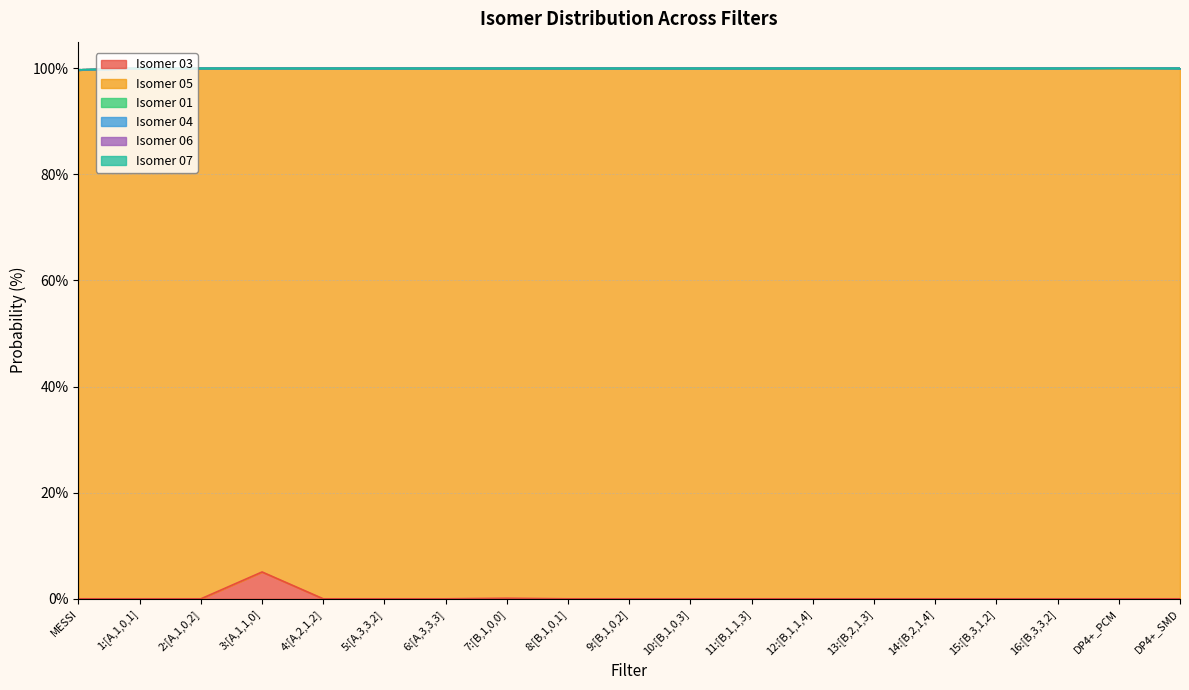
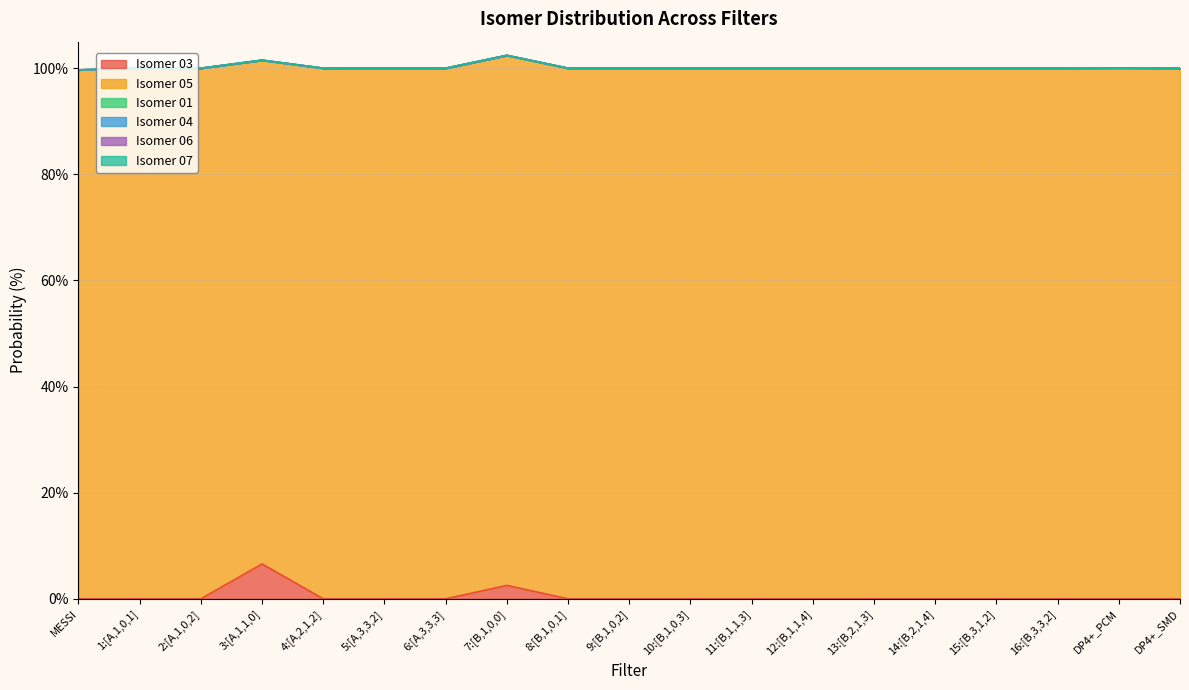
Isomer 03, 3:[A,1,1,0]: 5% -> 7%
Isomer 03, 7:[B,1,0,0]: 0% -> 3%
